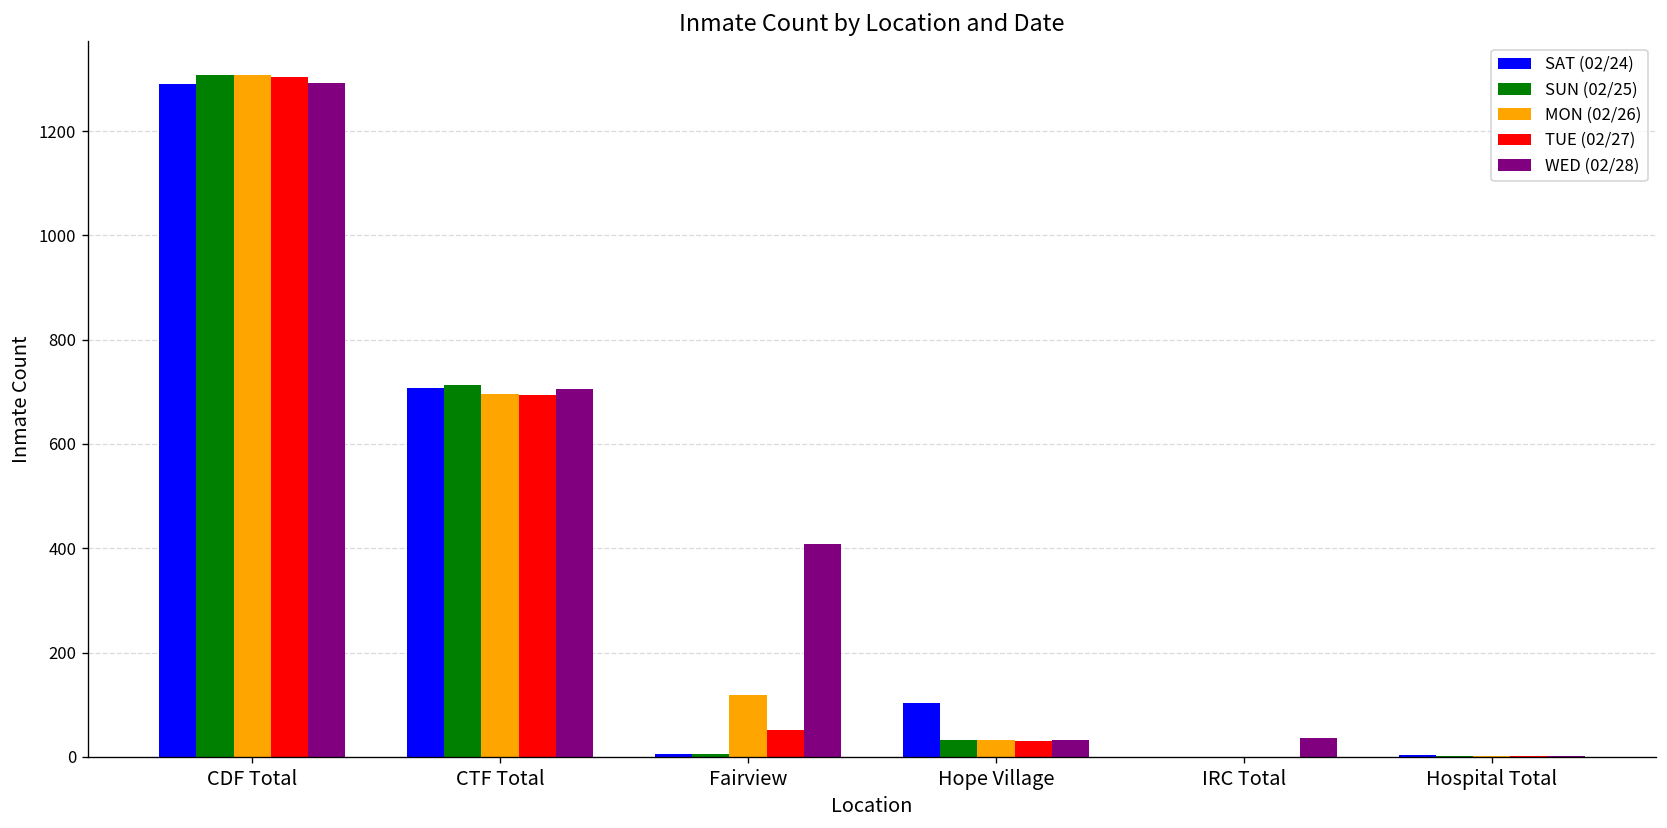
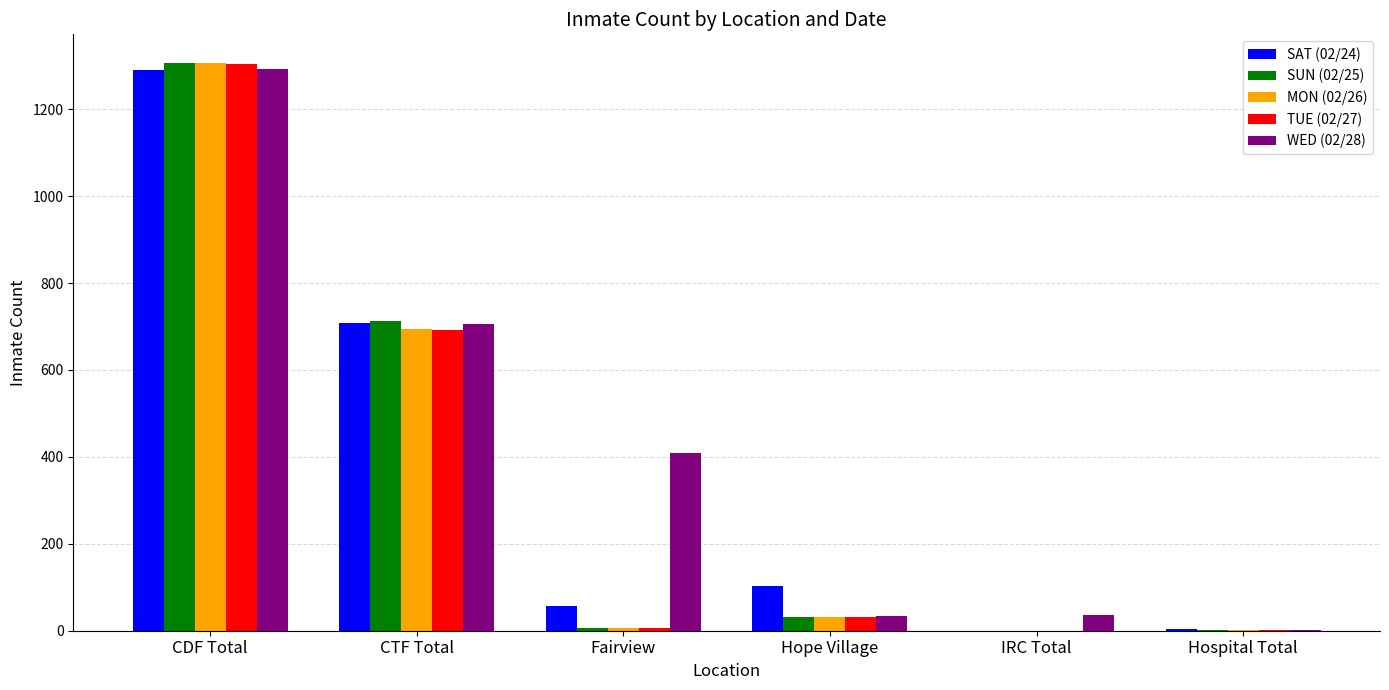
SAT (02/24), Fairview: 10 -> 60
MON (02/26), Fairview: 120 -> 10
TUE (02/27), Fairview: 50 -> 10
